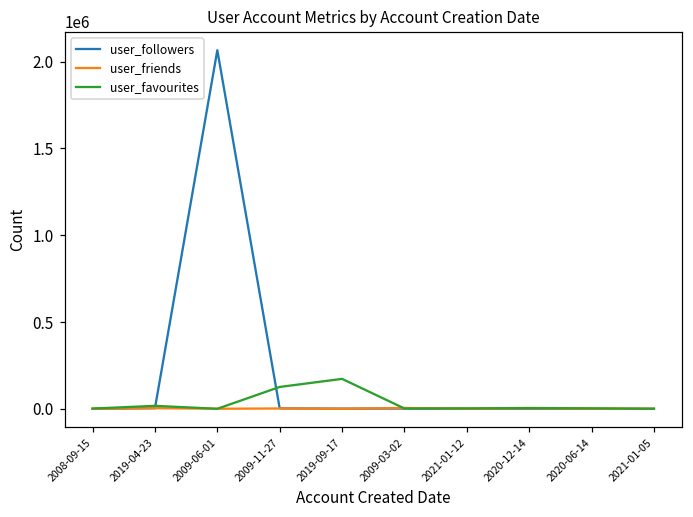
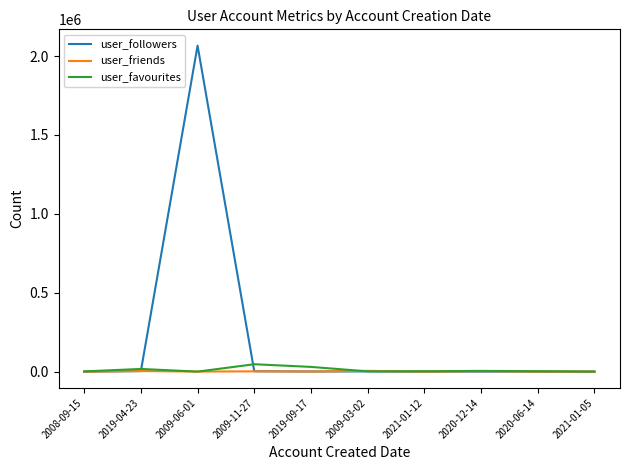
user_favourites, 2009-11-27: 130000 -> 50000
user_favourites, 2019-09-17: 170000 -> 30000
